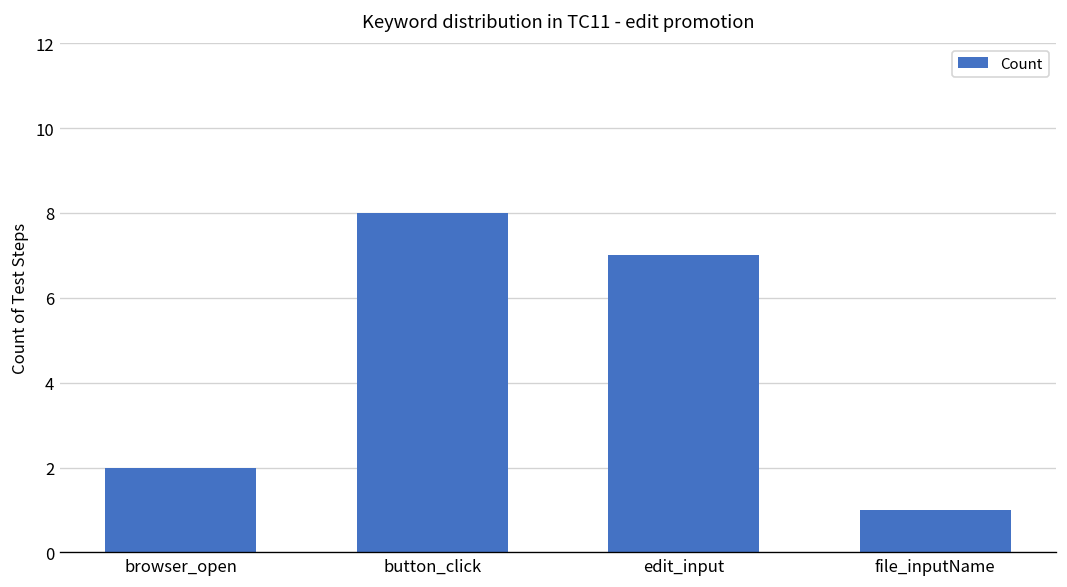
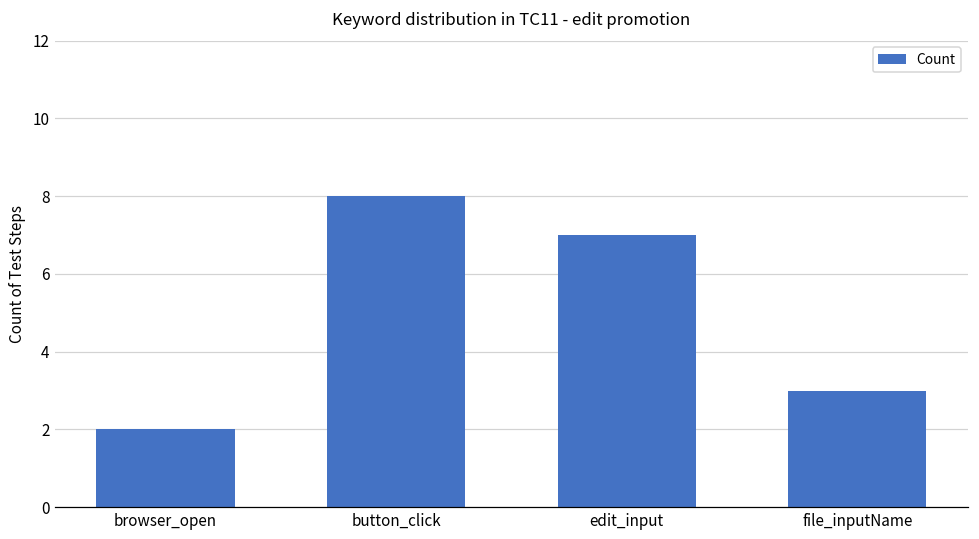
file_inputName: 1 -> 3
